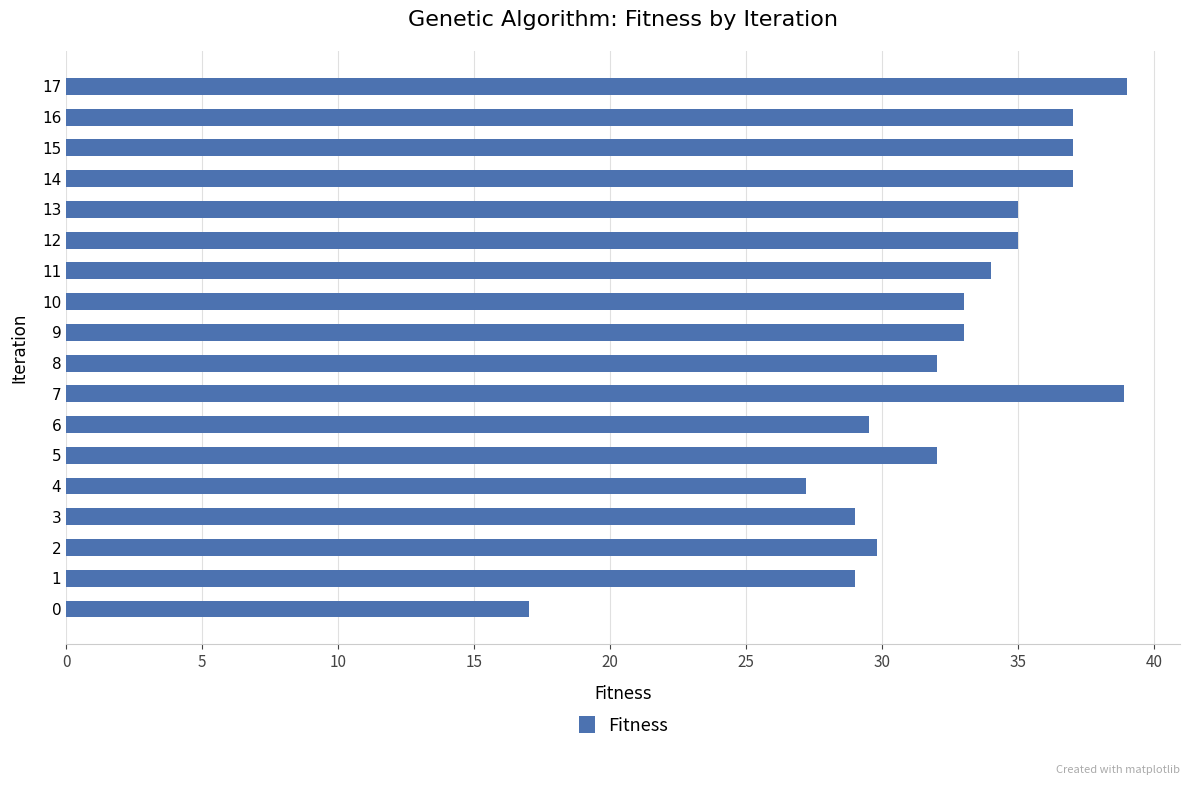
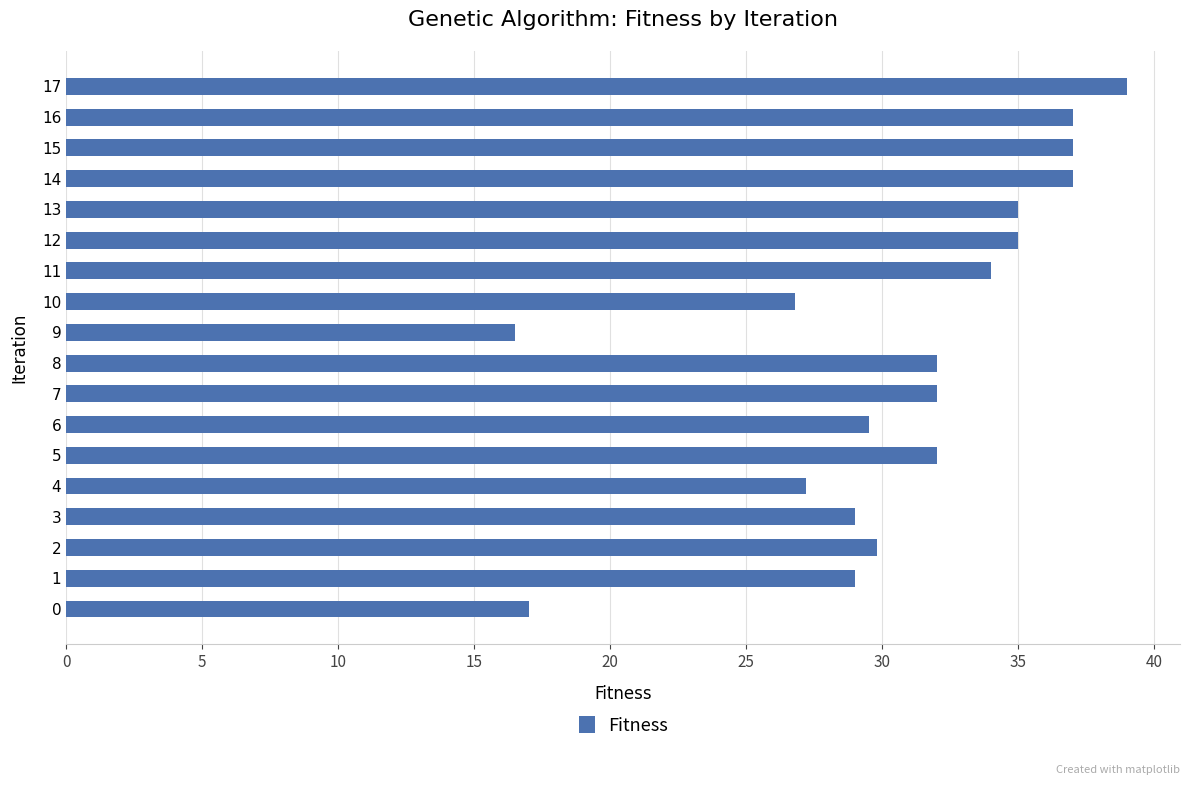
10: 33.0 -> 26.8
9: 33.0 -> 16.5
7: 38.9 -> 32.0
